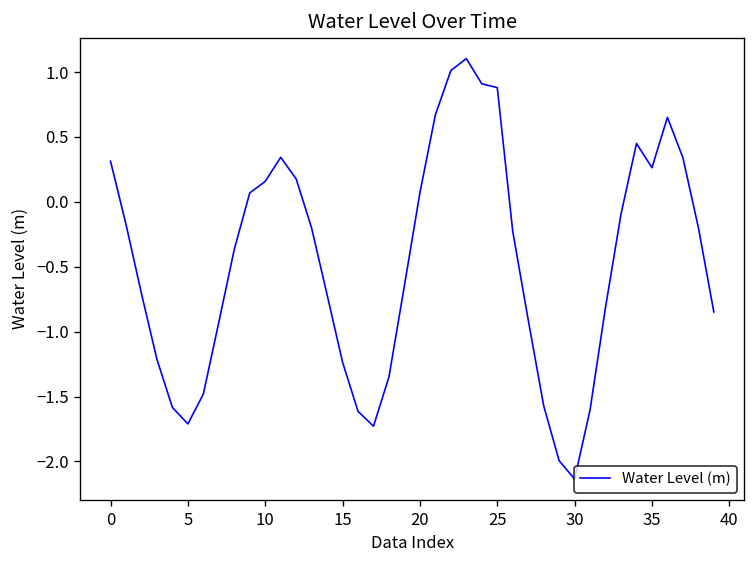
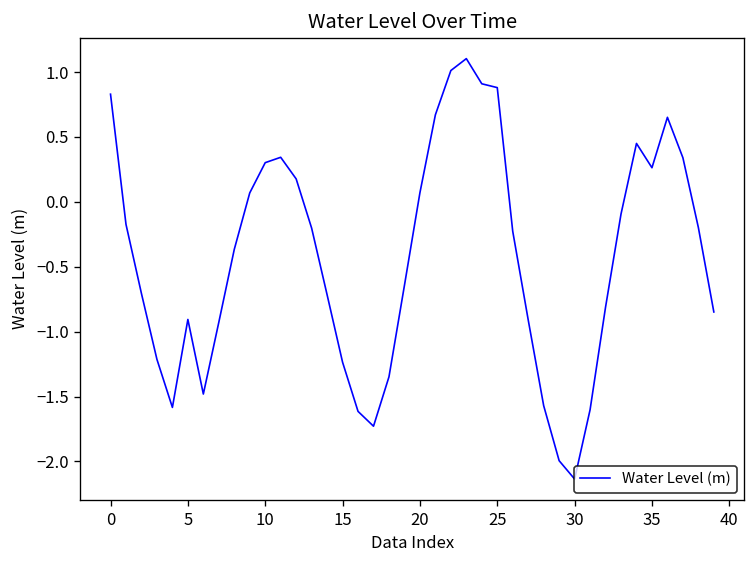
0: 0.31 -> 0.83
5: -1.71 -> -0.91
10: 0.16 -> 0.30
